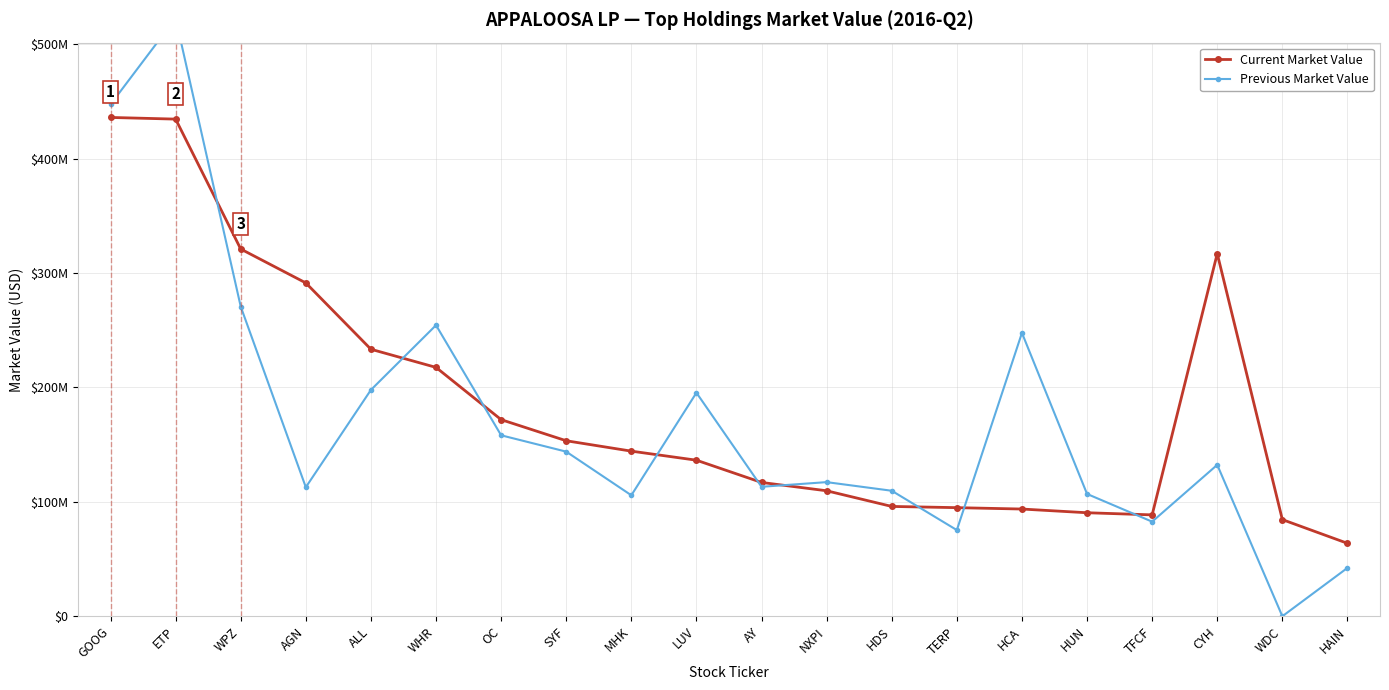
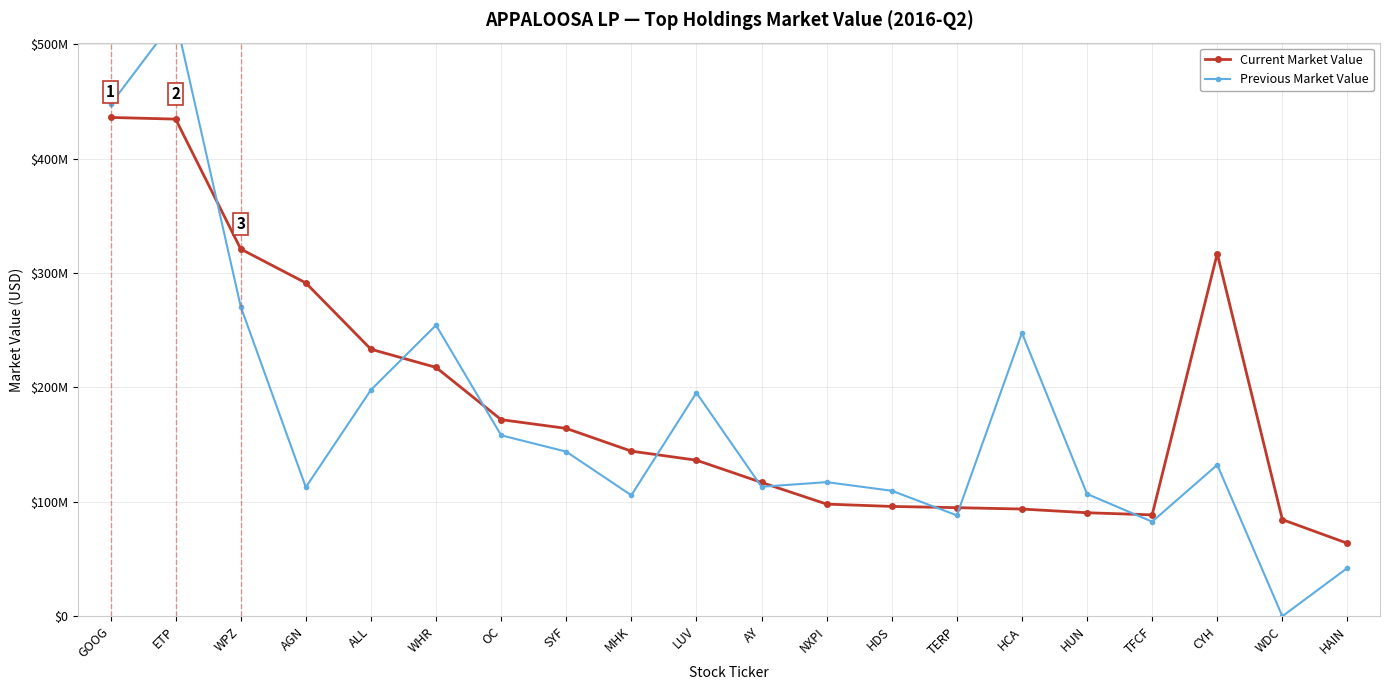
Current Market Value, SYF: $153000000 -> $164000000
Current Market Value, NXPI: $110000000 -> $98000000
Previous Market Value, TERP: $75000000 -> $88000000
